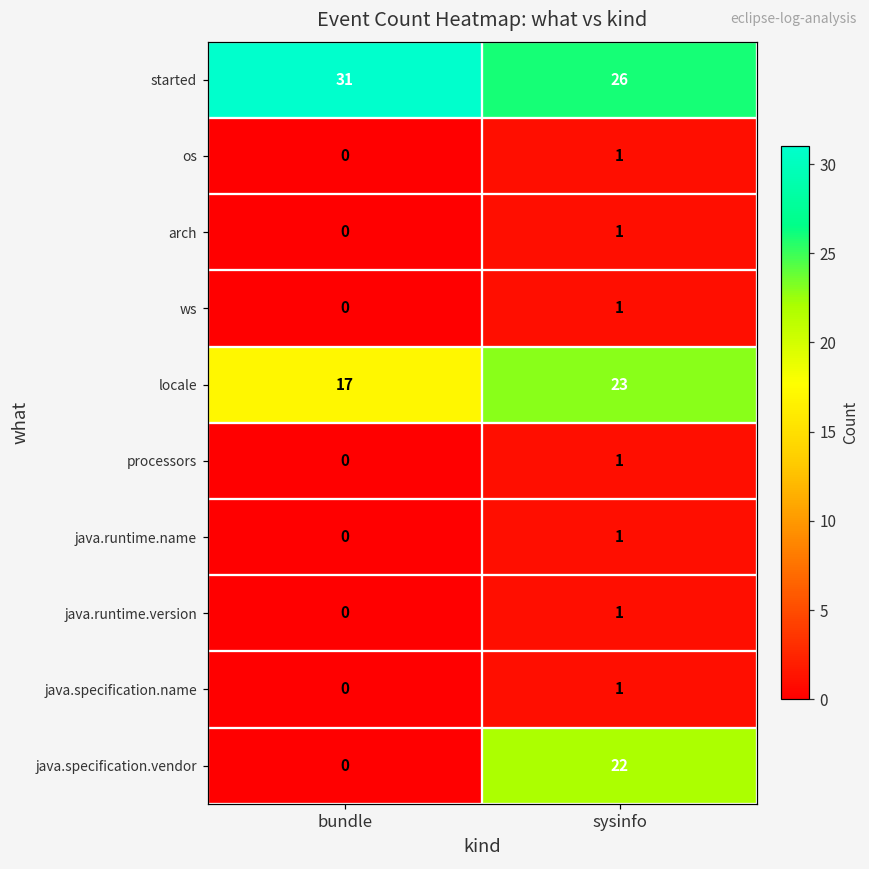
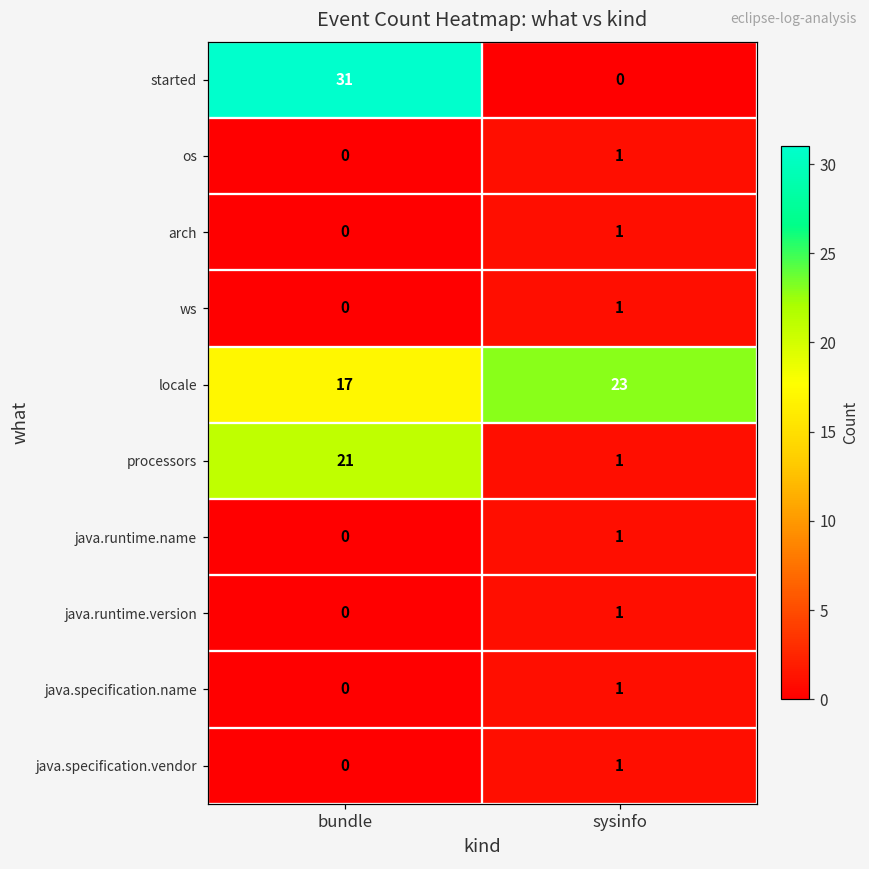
started, sysinfo: 26 -> 0
processors, bundle: 0 -> 21
java.specification.vendor, sysinfo: 22 -> 1
